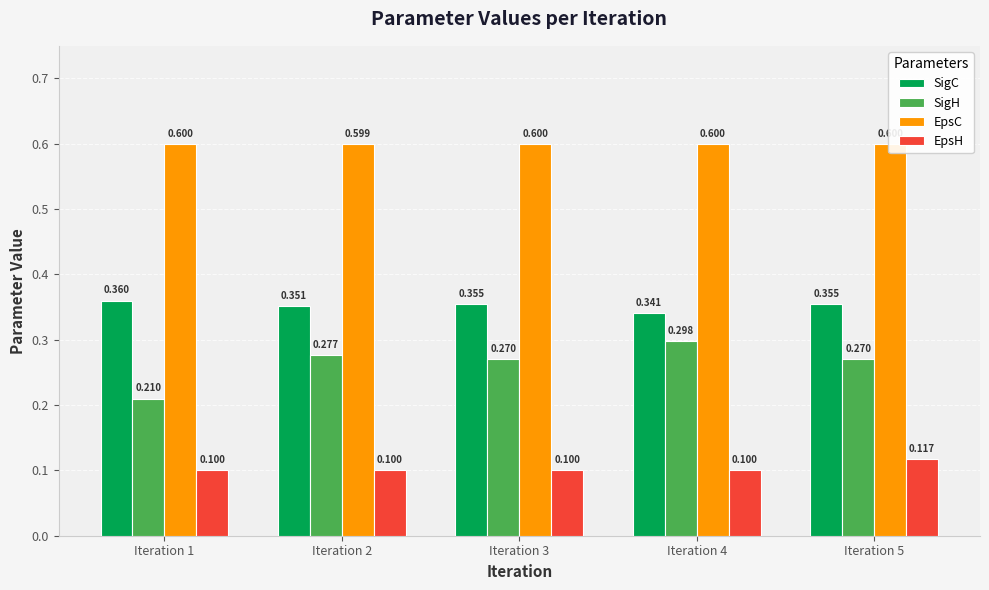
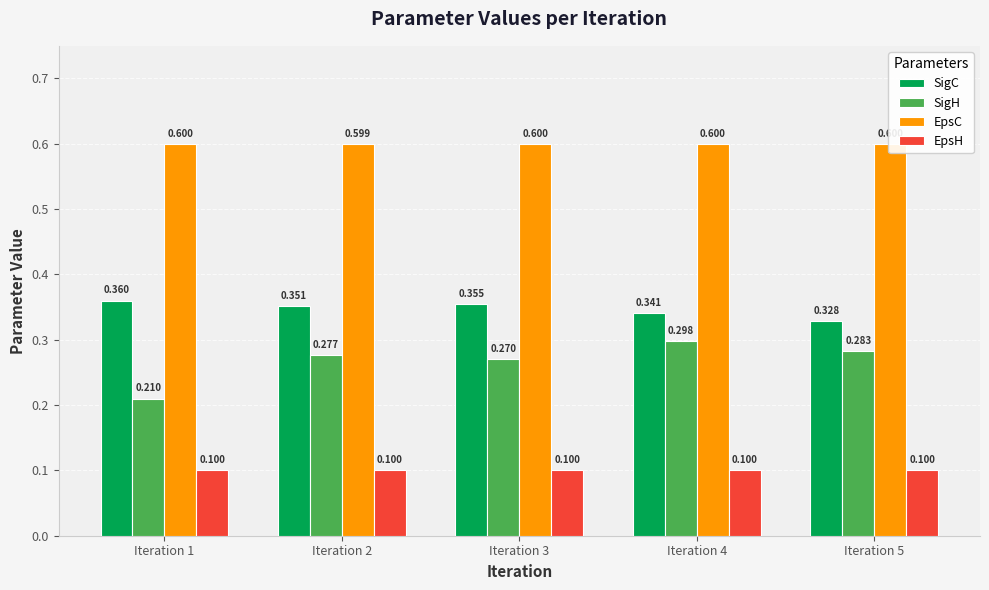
SigC, Iteration 5: 0.355 -> 0.328
SigH, Iteration 5: 0.270 -> 0.283
EpsH, Iteration 5: 0.117 -> 0.100
